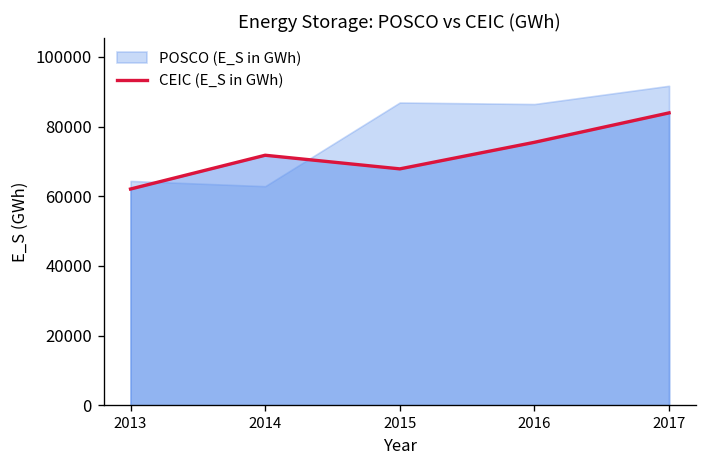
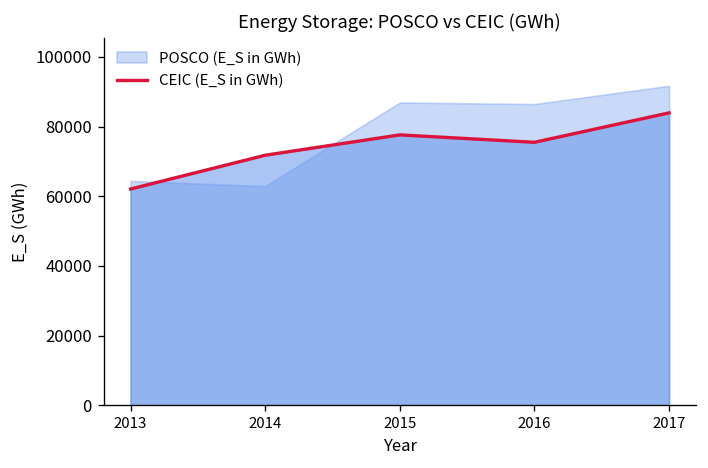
CEIC (E_S in GWh), 2015: 68000 -> 78000
